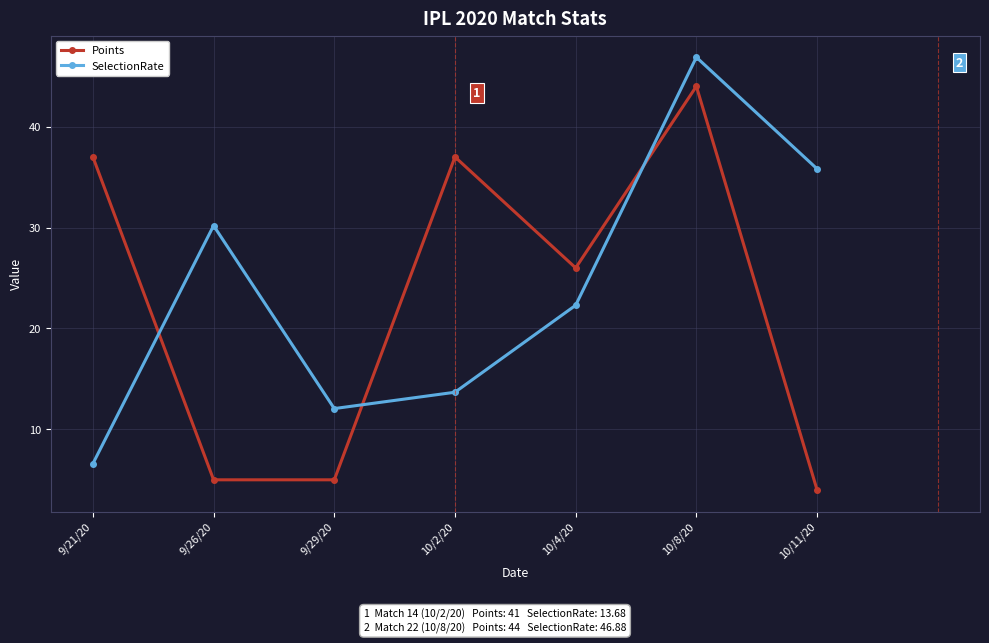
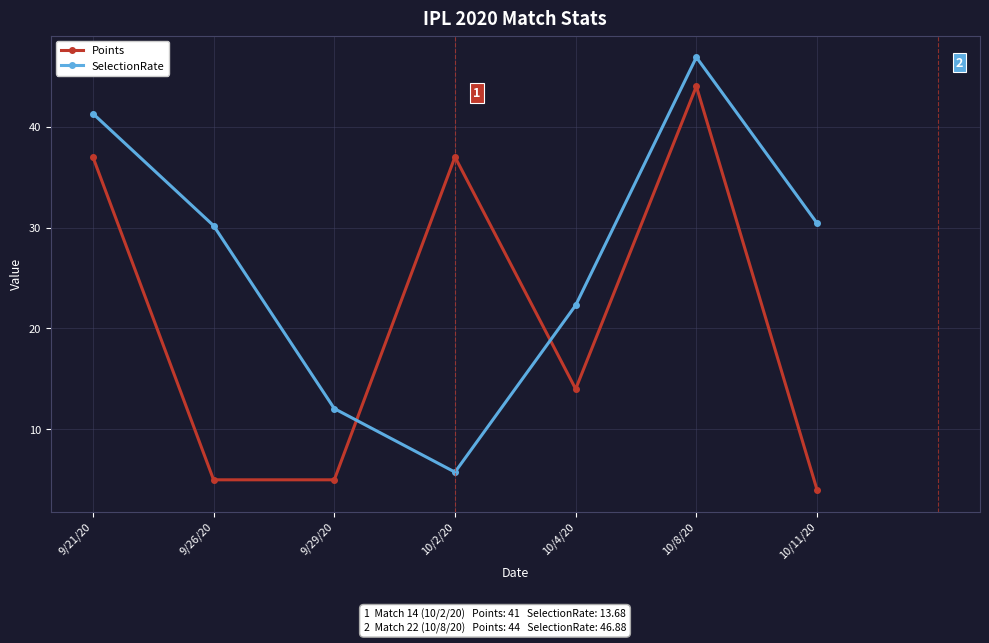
SelectionRate, 9/21/20: 6.6 -> 41.3
SelectionRate, 10/2/20: 13.7 -> 5.8
Points, 10/4/20: 26 -> 14
SelectionRate, 10/11/20: 35.8 -> 30.4
